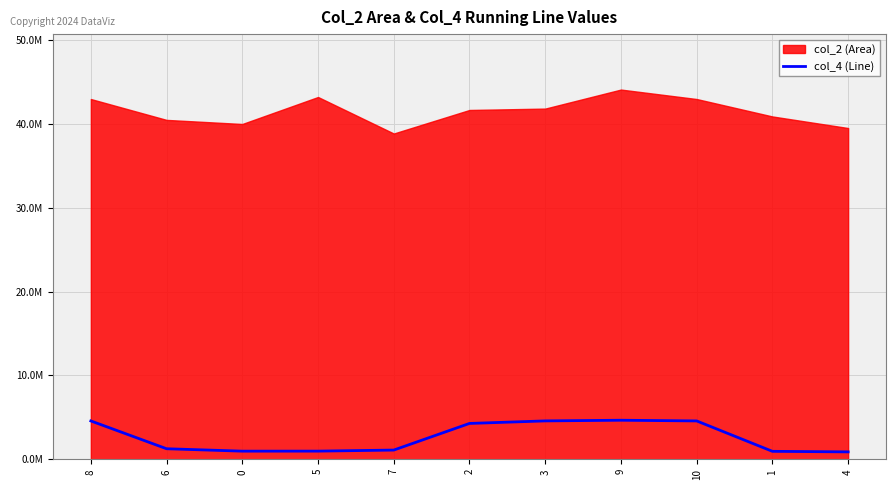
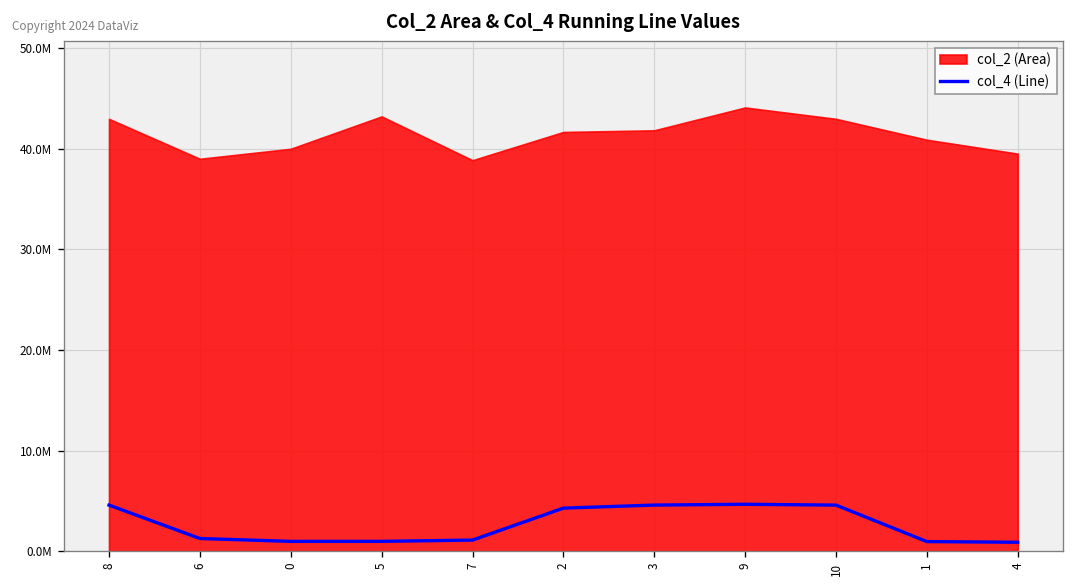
col_2 (Area), 6: 40000000 -> 39000000
